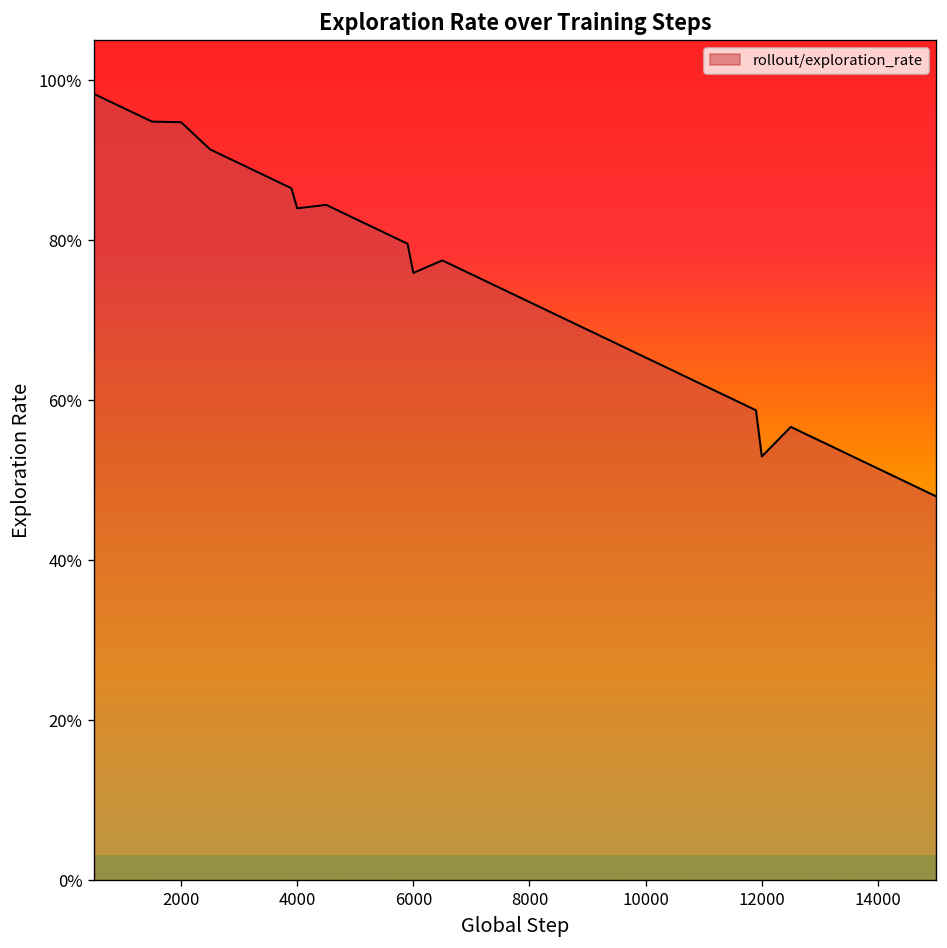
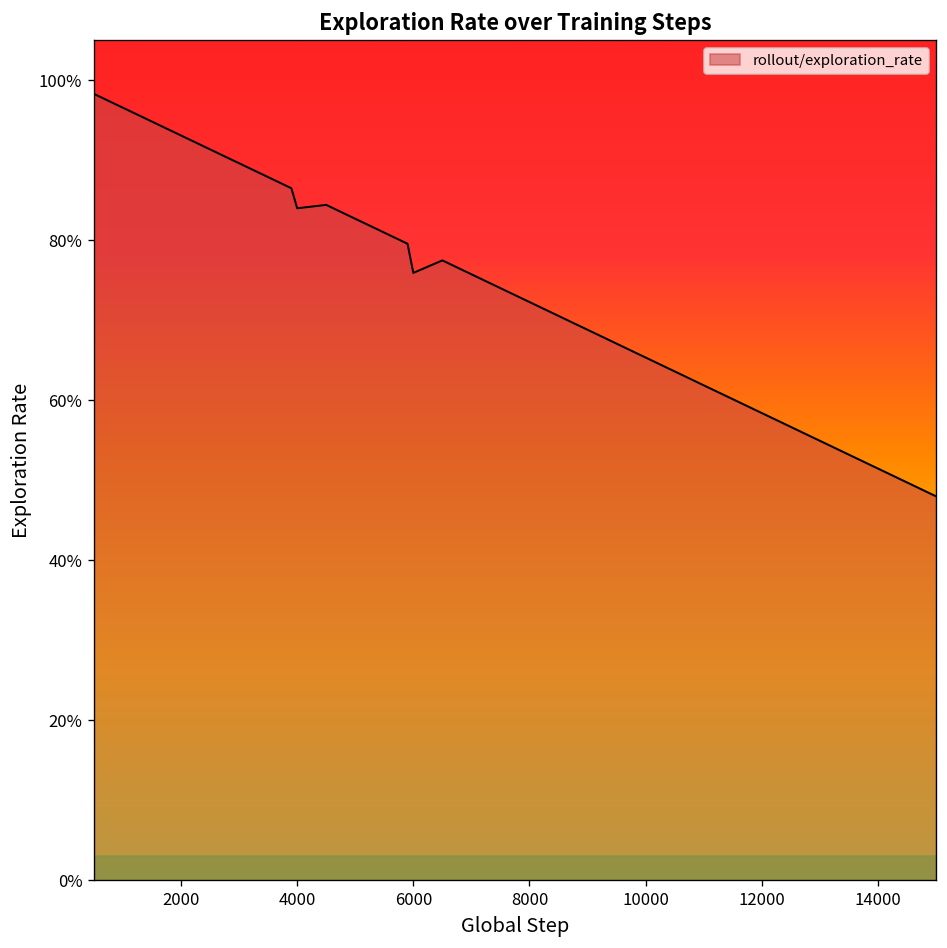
2000: 95% -> 93%
12000: 53% -> 58%
